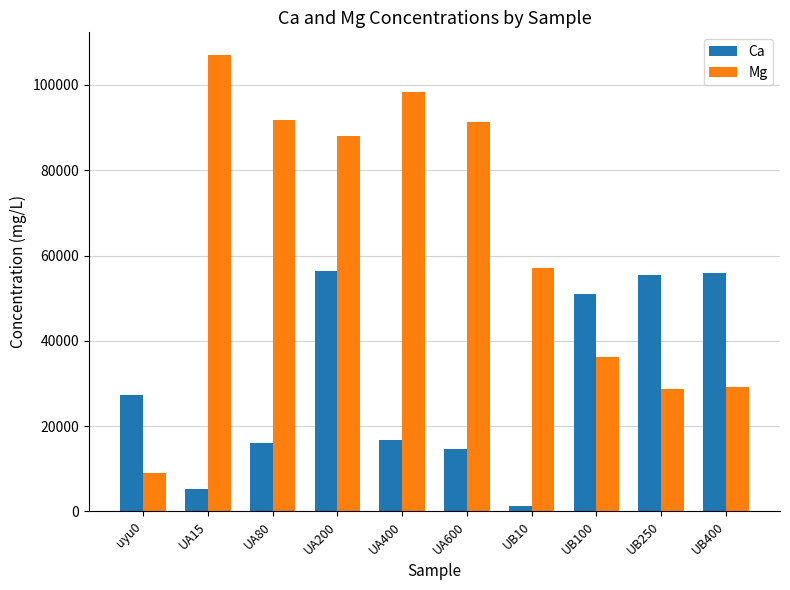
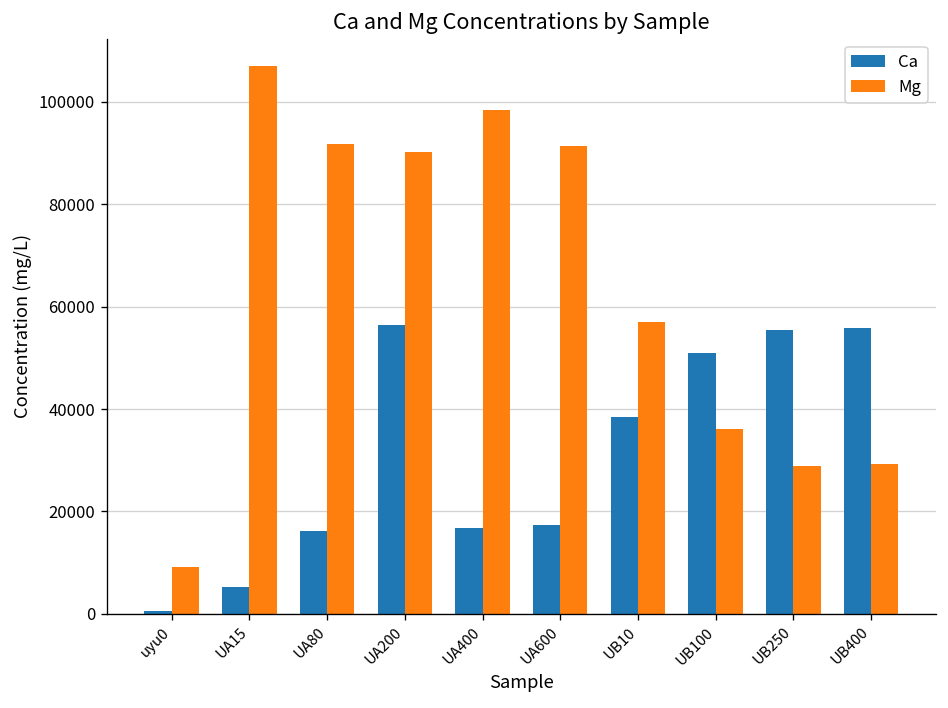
Ca, uyu0: 27000 -> 0
Mg, UA200: 88000 -> 90000
Ca, UA600: 15000 -> 17000
Ca, UB10: 1000 -> 38000
